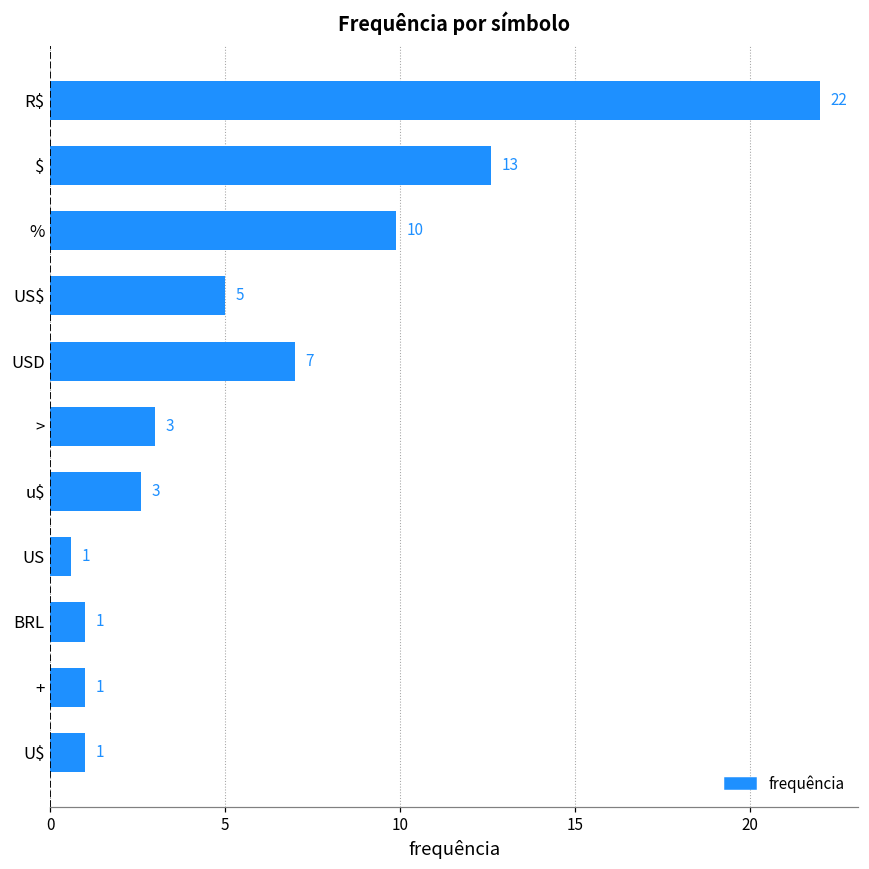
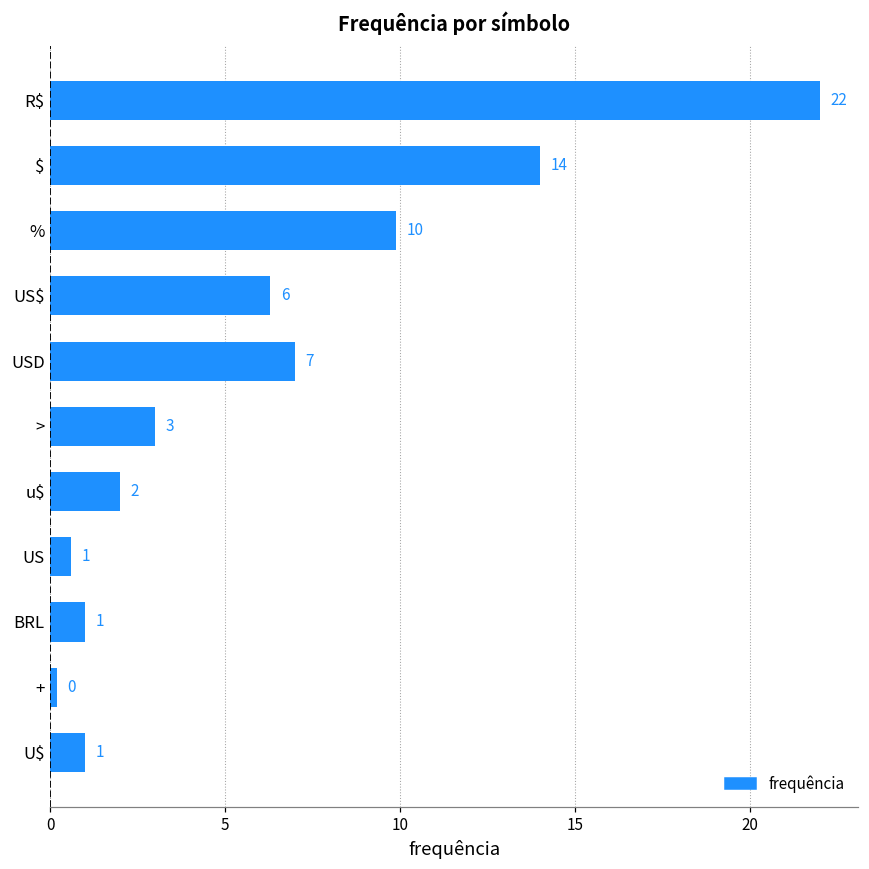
$: 13 -> 14
US$: 5 -> 6
u$: 3 -> 2
+: 1 -> 0
